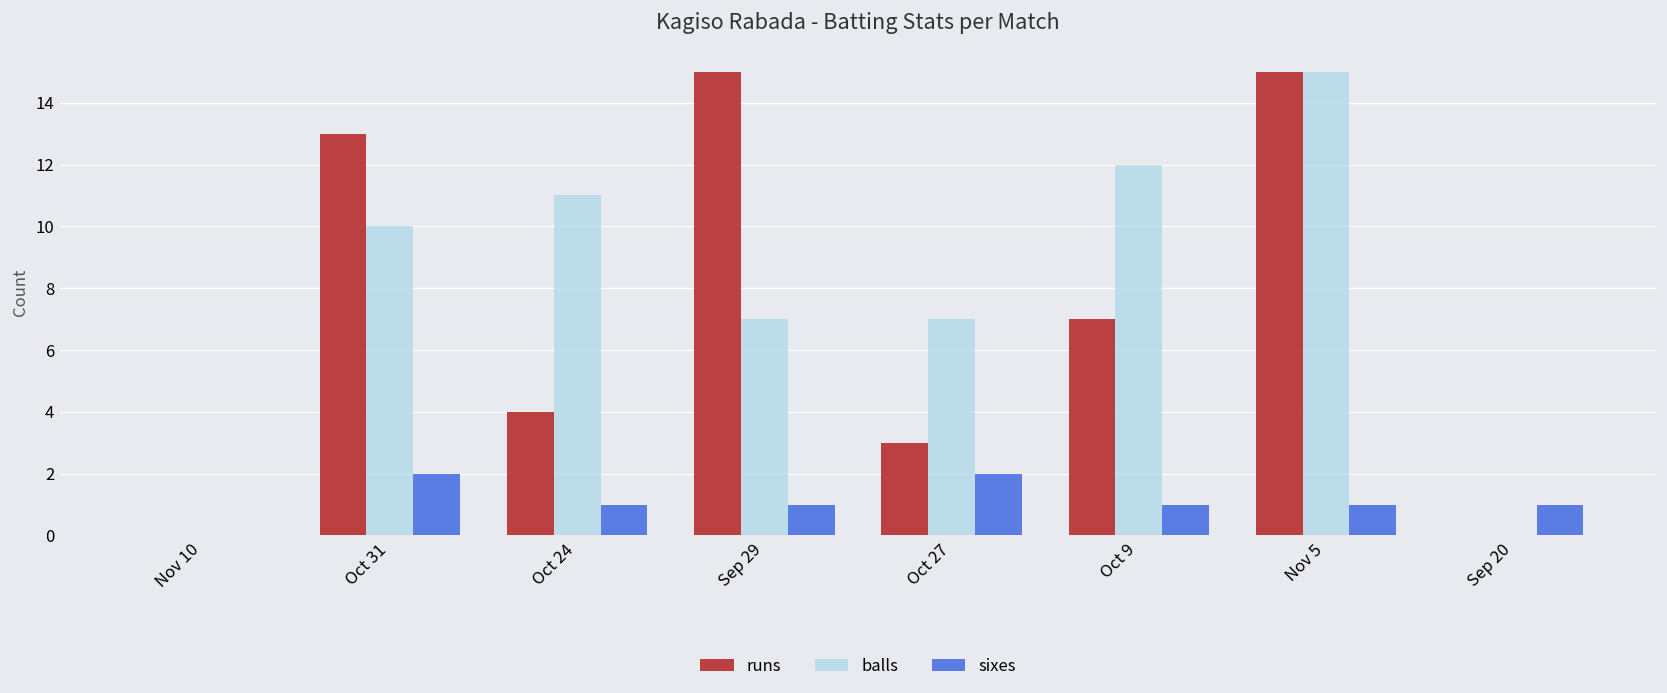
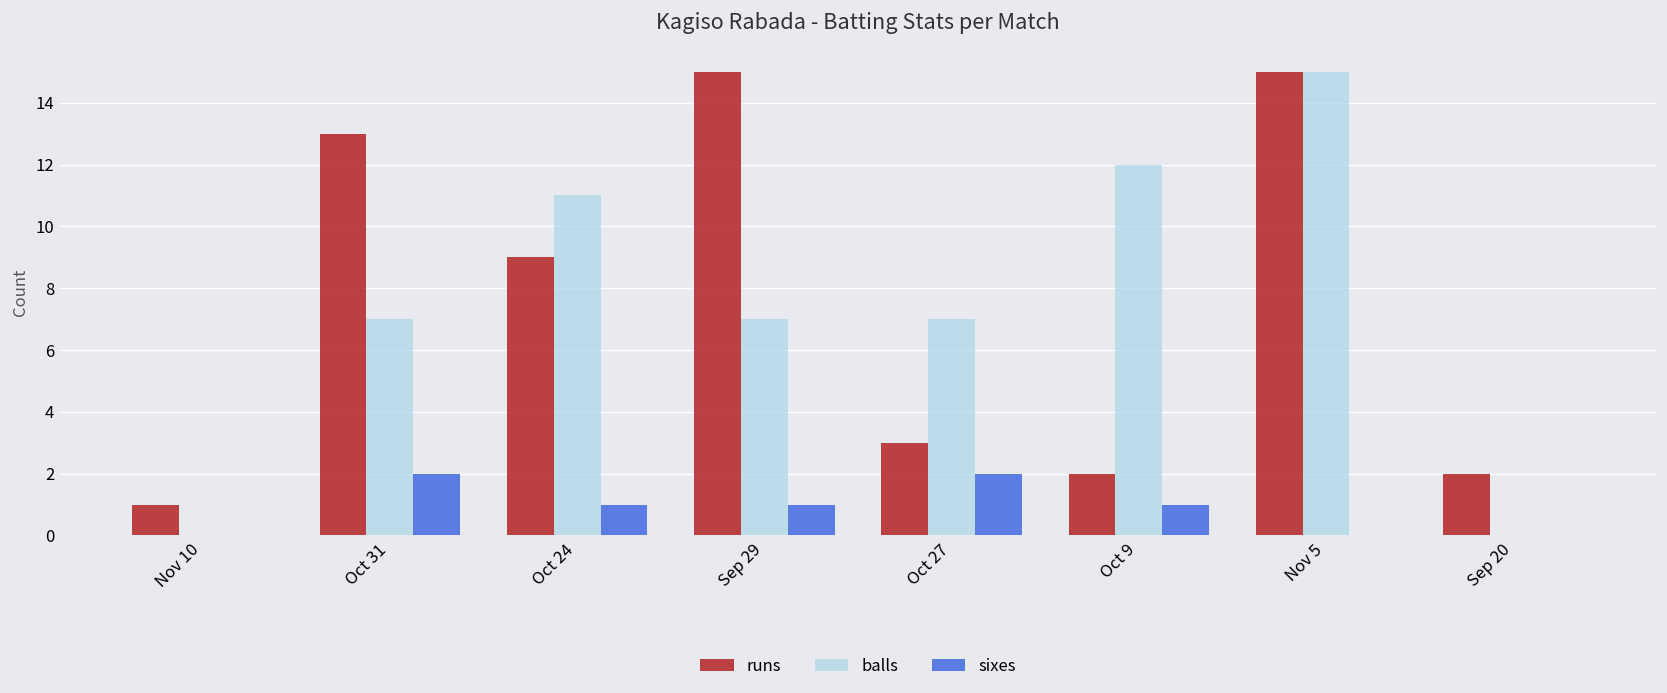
runs, Nov 10: 0 -> 1
balls, Oct 31: 10 -> 7
runs, Oct 24: 4 -> 9
runs, Oct 9: 7 -> 2
sixes, Nov 5: 1 -> 0
runs, Sep 20: 0 -> 2
sixes, Sep 20: 1 -> 0
